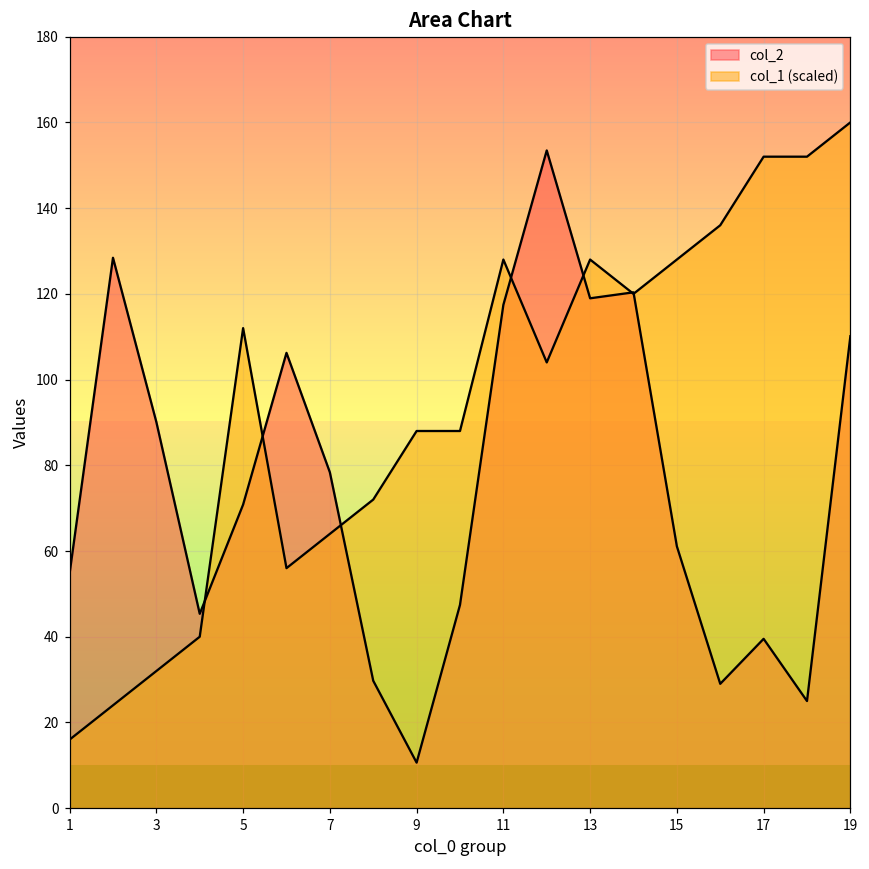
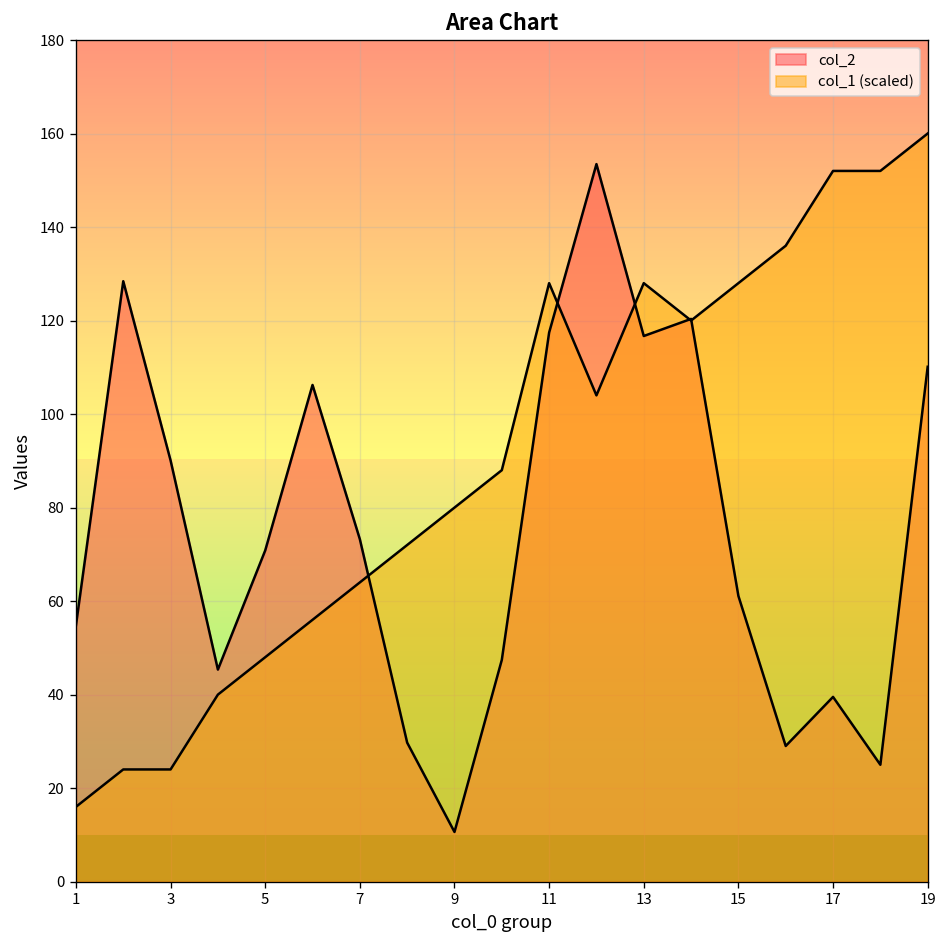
col_1 (scaled), 3: 32 -> 24
col_1 (scaled), 5: 112 -> 48
col_2, 7: 78 -> 73
col_1 (scaled), 9: 88 -> 80
col_2, 13: 119 -> 117
